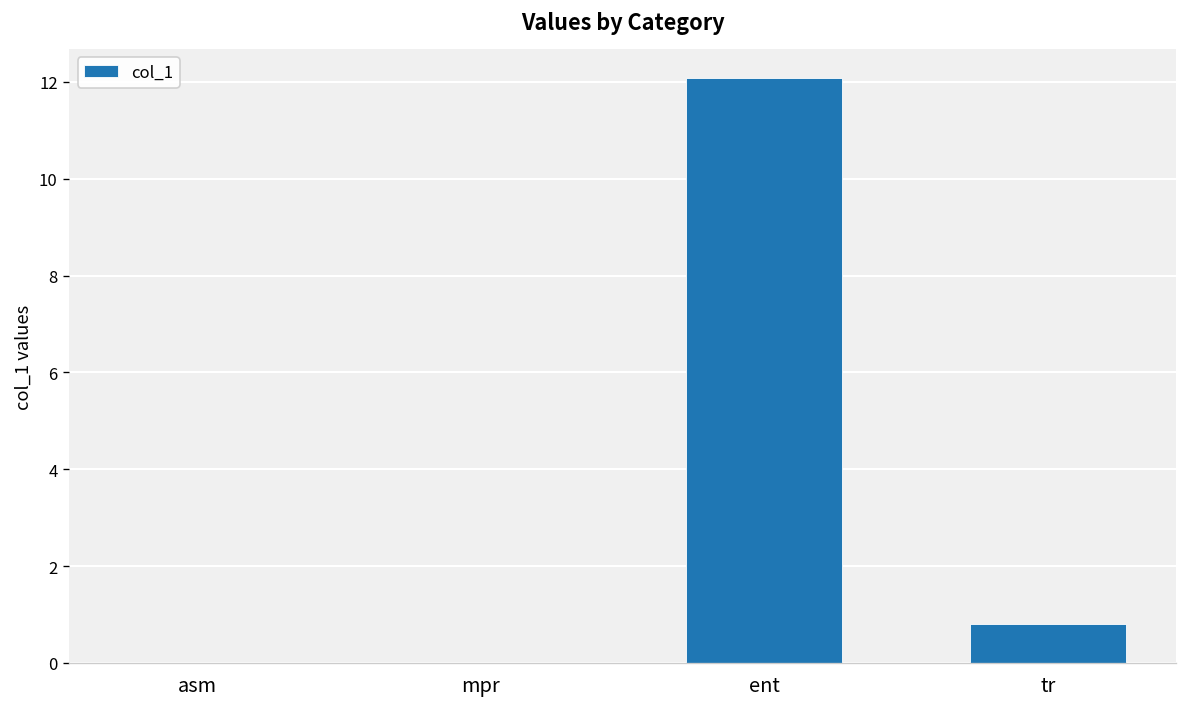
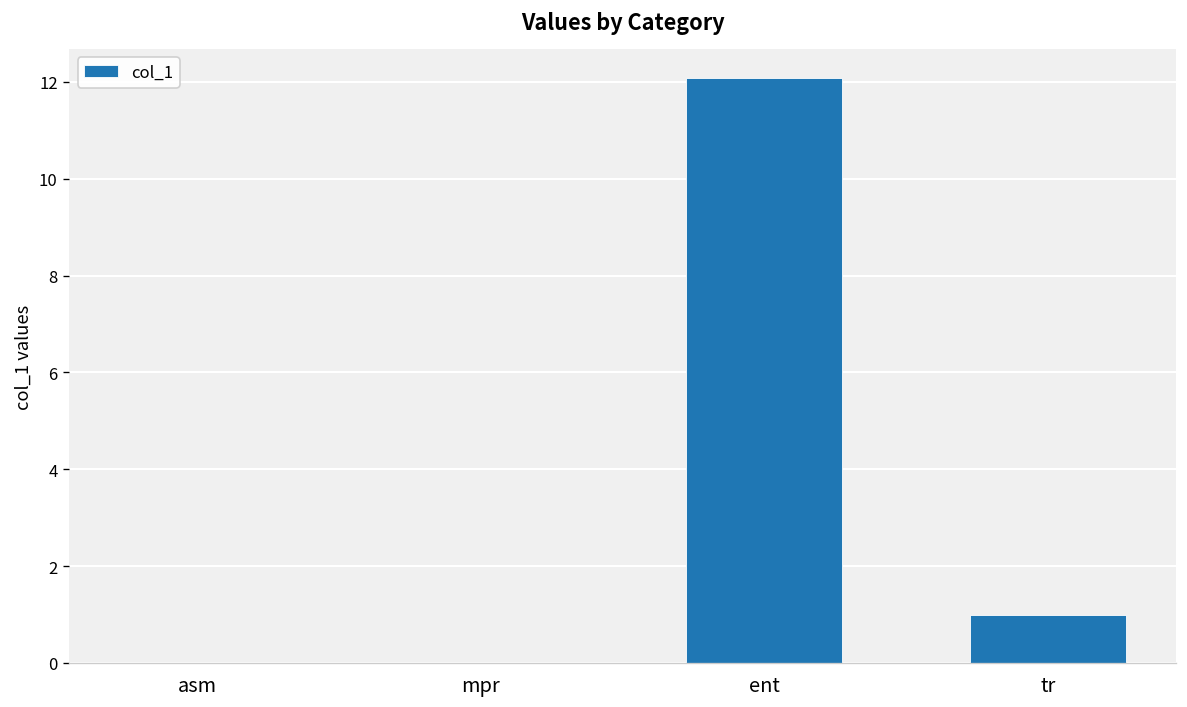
tr: 0.8 -> 1.0
